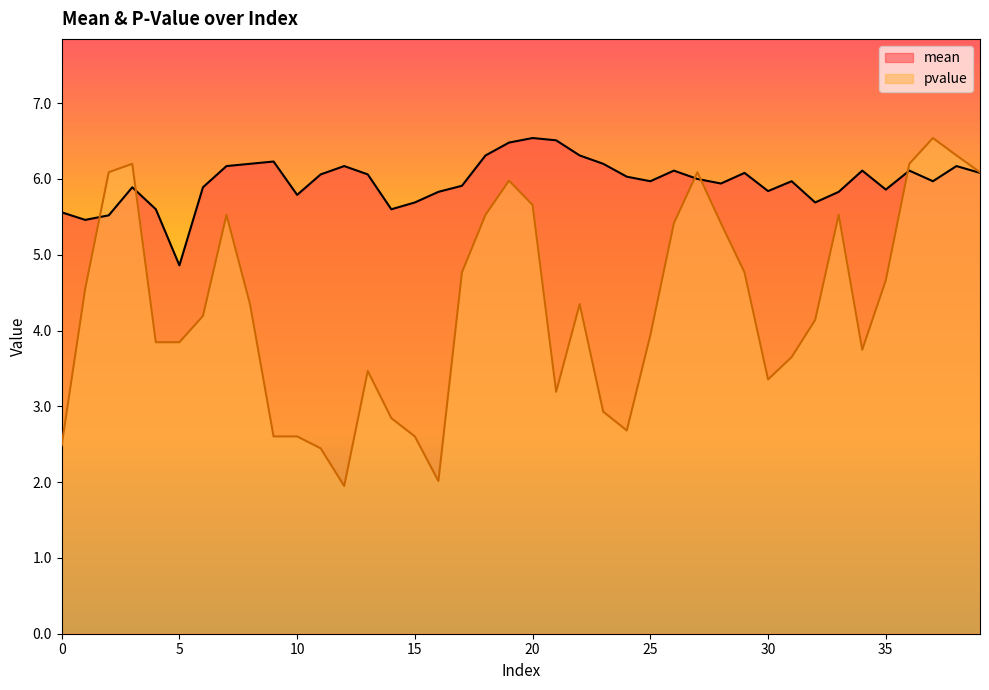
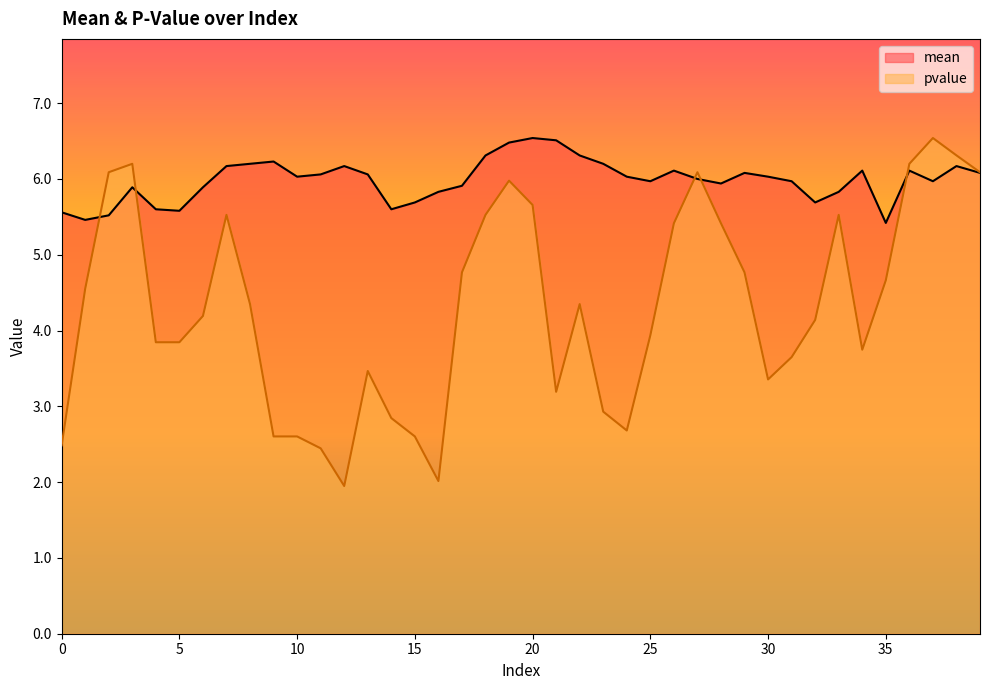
mean, 5: 4.9 -> 5.6
mean, 10: 5.8 -> 6.0
mean, 30: 5.8 -> 6.0
mean, 35: 5.9 -> 5.4
